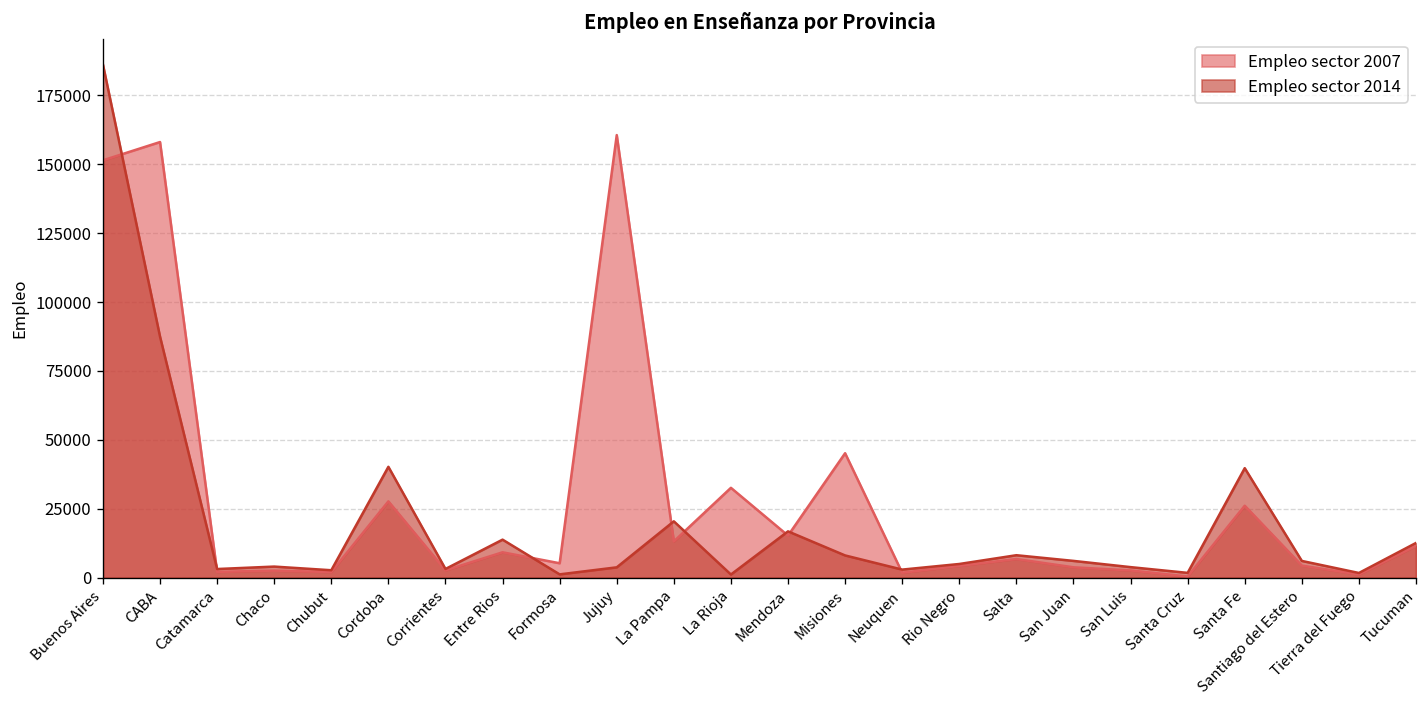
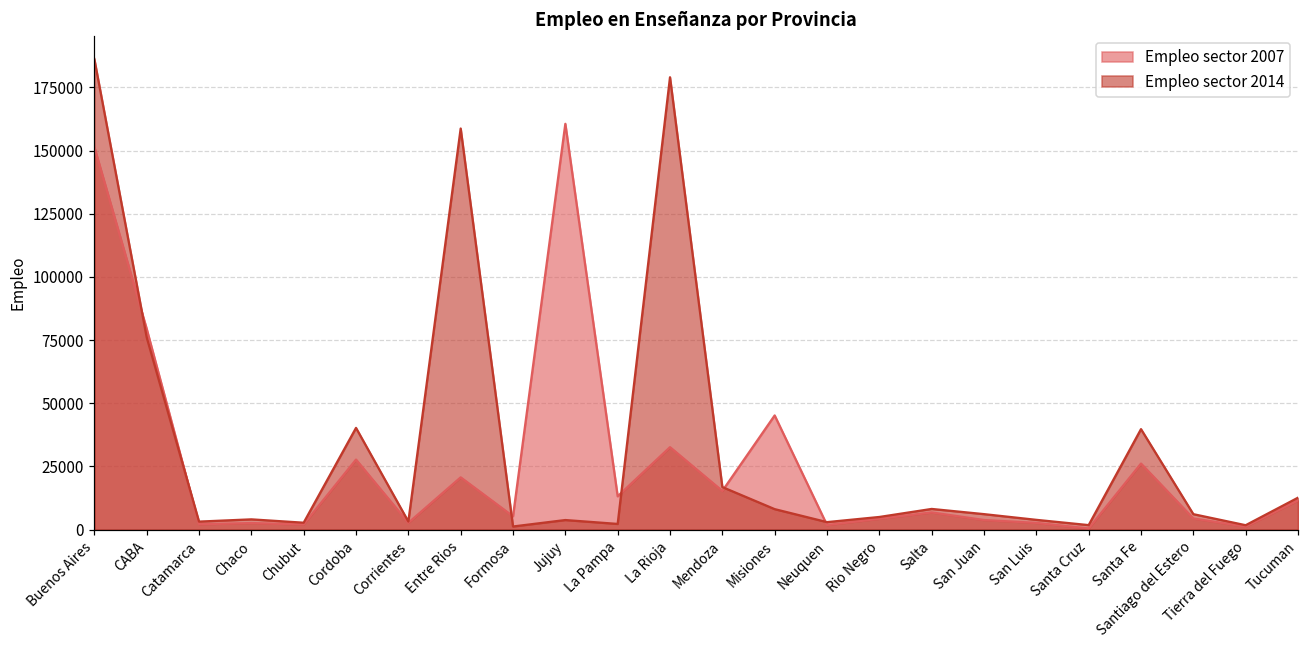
Empleo sector 2007, CABA: 158000 -> 79000
Empleo sector 2014, CABA: 87000 -> 76000
Empleo sector 2007, Entre Rios: 9000 -> 21000
Empleo sector 2014, Entre Rios: 14000 -> 159000
Empleo sector 2014, La Pampa: 20000 -> 2000
Empleo sector 2014, La Rioja: 1000 -> 179000
